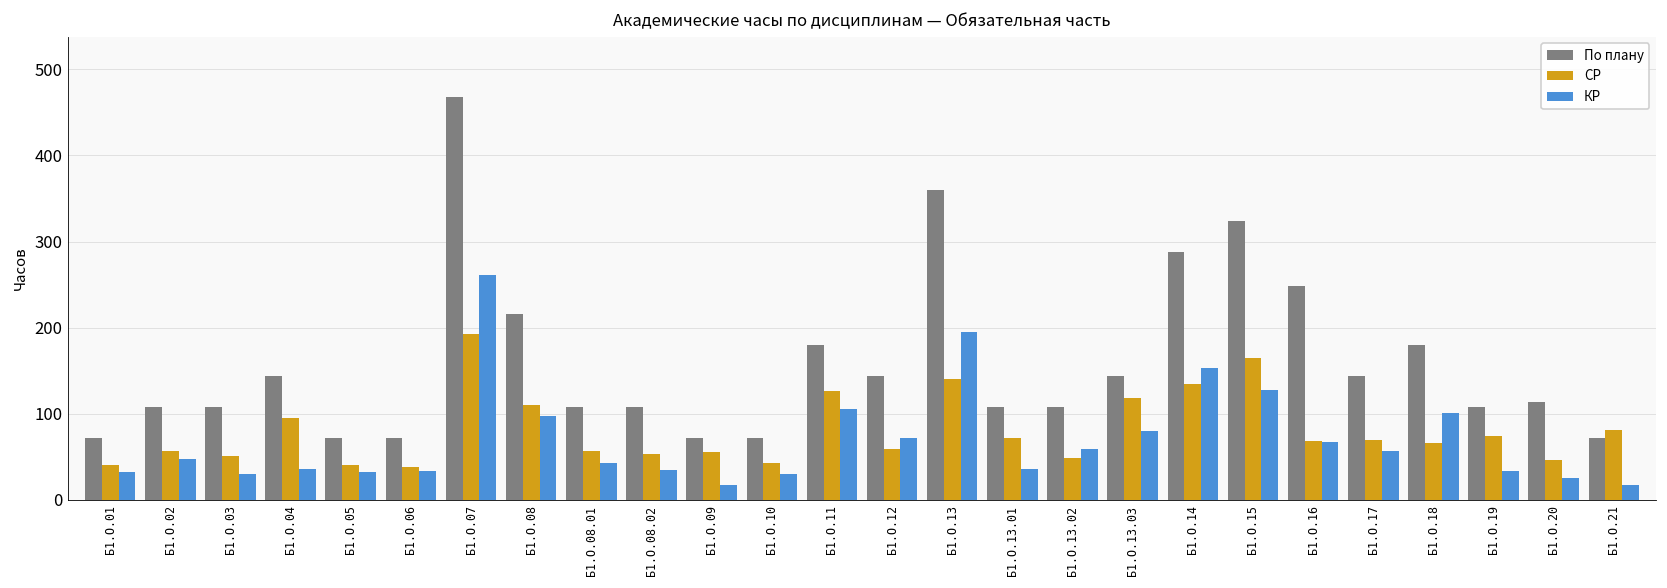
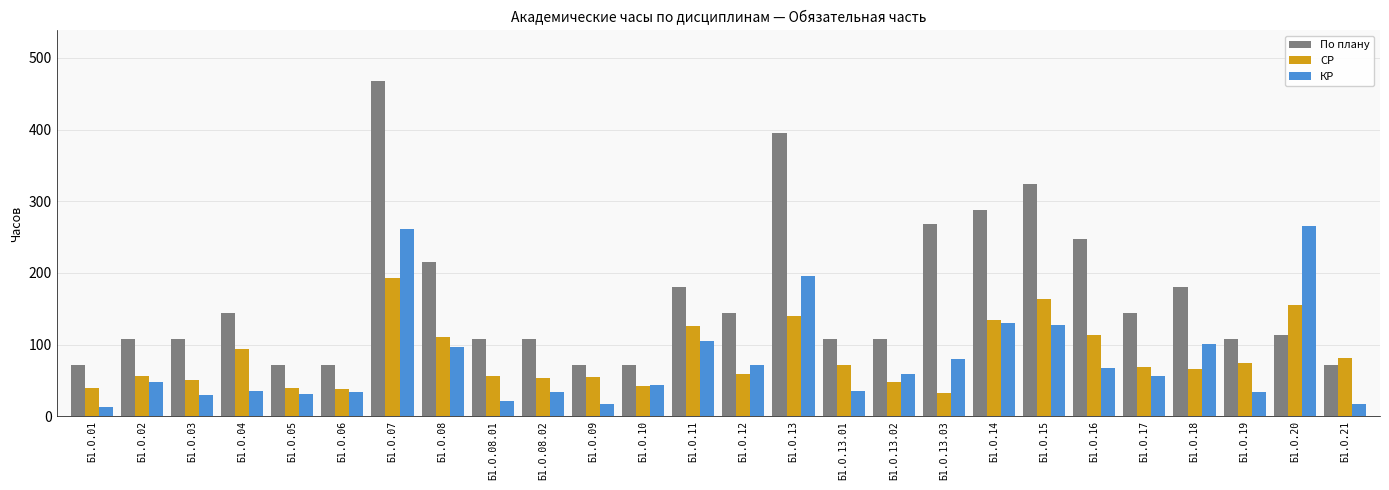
КР, Б1.О.01: 30 -> 10
КР, Б1.О.08.01: 40 -> 20
КР, Б1.О.10: 30 -> 40
По плану, Б1.О.13: 360 -> 400
По плану, Б1.О.13.03: 140 -> 270
СР, Б1.О.13.03: 120 -> 30
КР, Б1.О.14: 150 -> 130
СР, Б1.О.16: 70 -> 110
СР, Б1.О.20: 50 -> 150
КР, Б1.О.20: 30 -> 270
